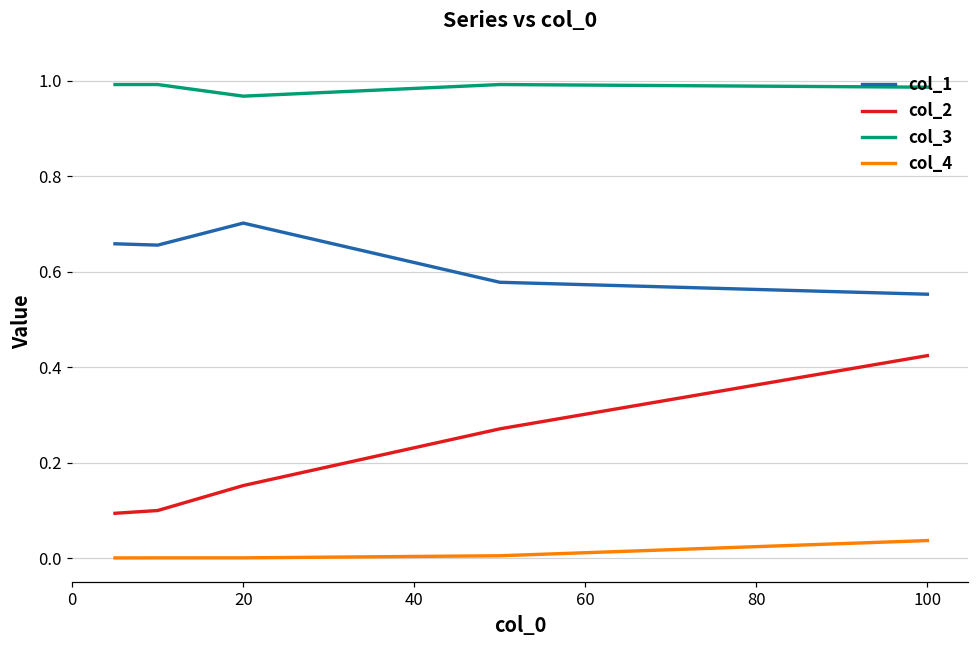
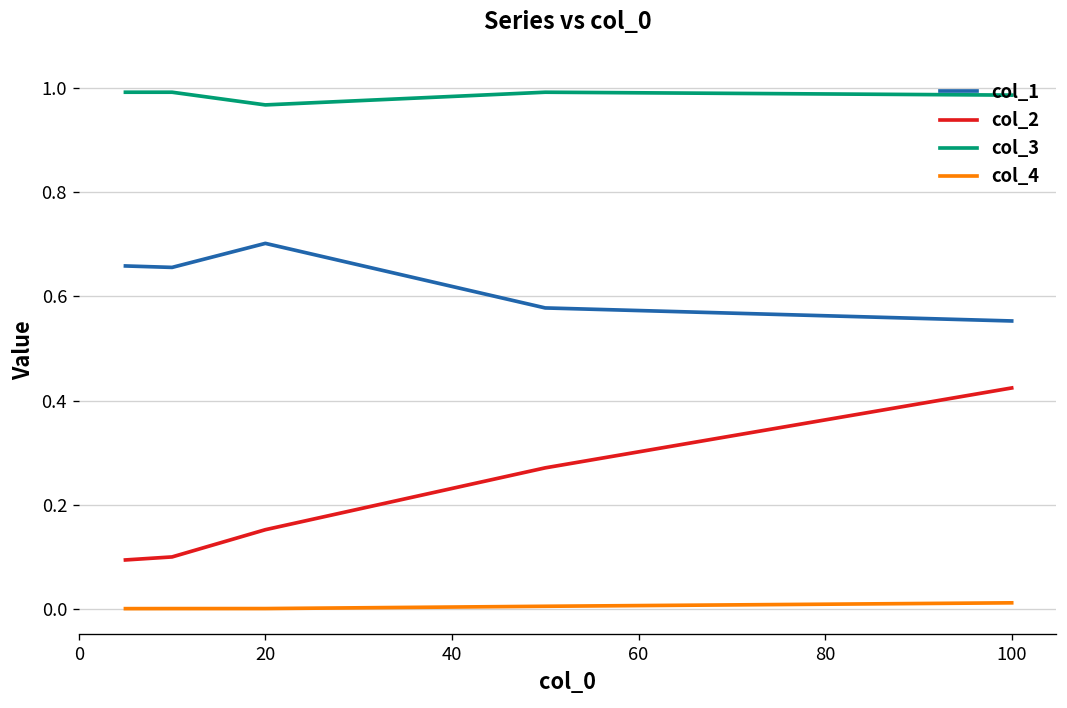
col_4, 100: 0.04 -> 0.01
